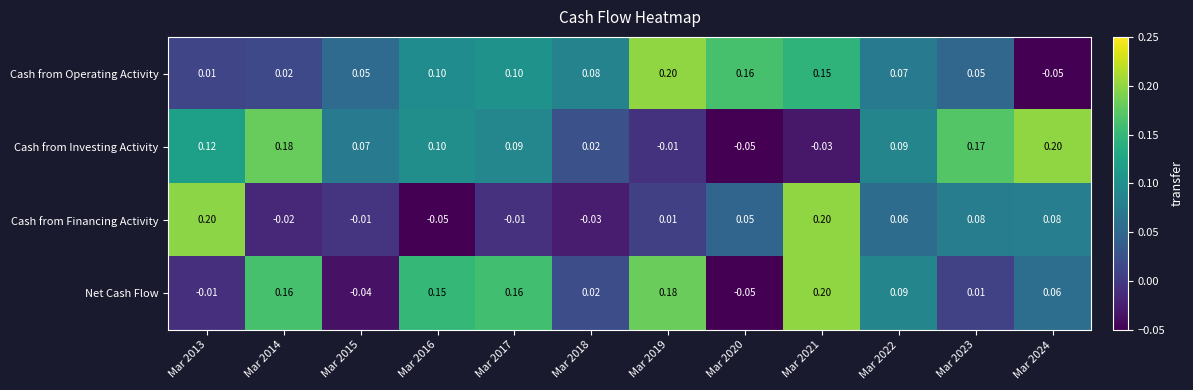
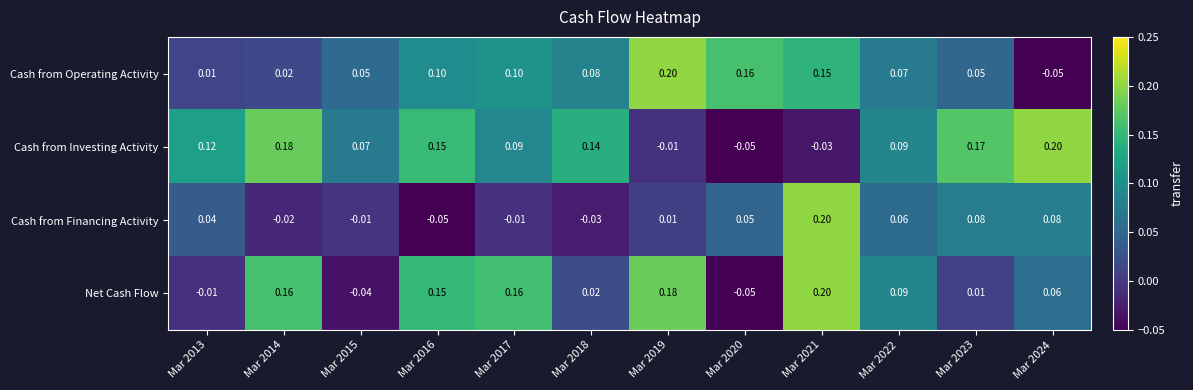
Cash from Investing Activity, Mar 2016: 0.10 -> 0.15
Cash from Investing Activity, Mar 2018: 0.02 -> 0.14
Cash from Financing Activity, Mar 2013: 0.20 -> 0.04
